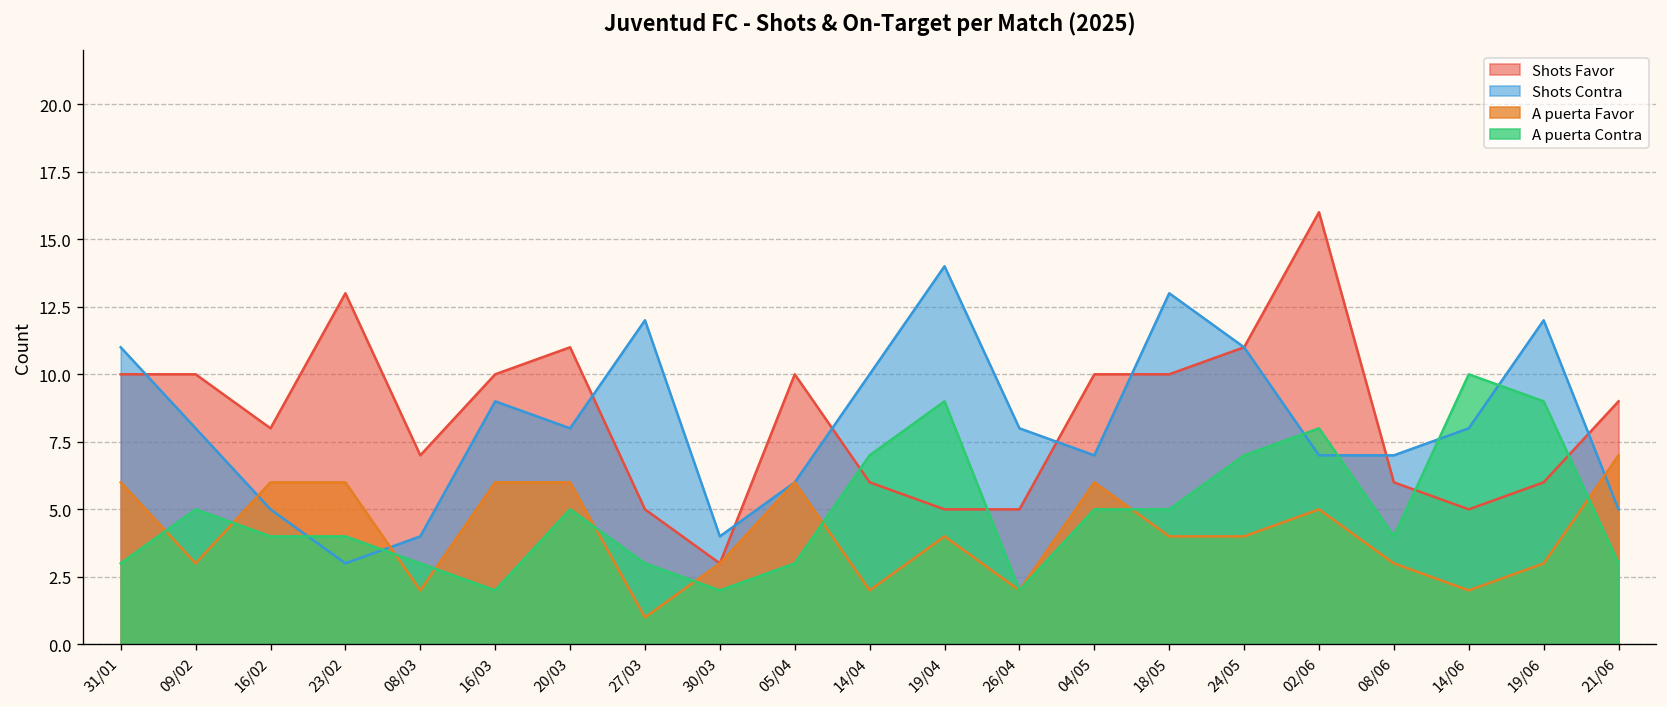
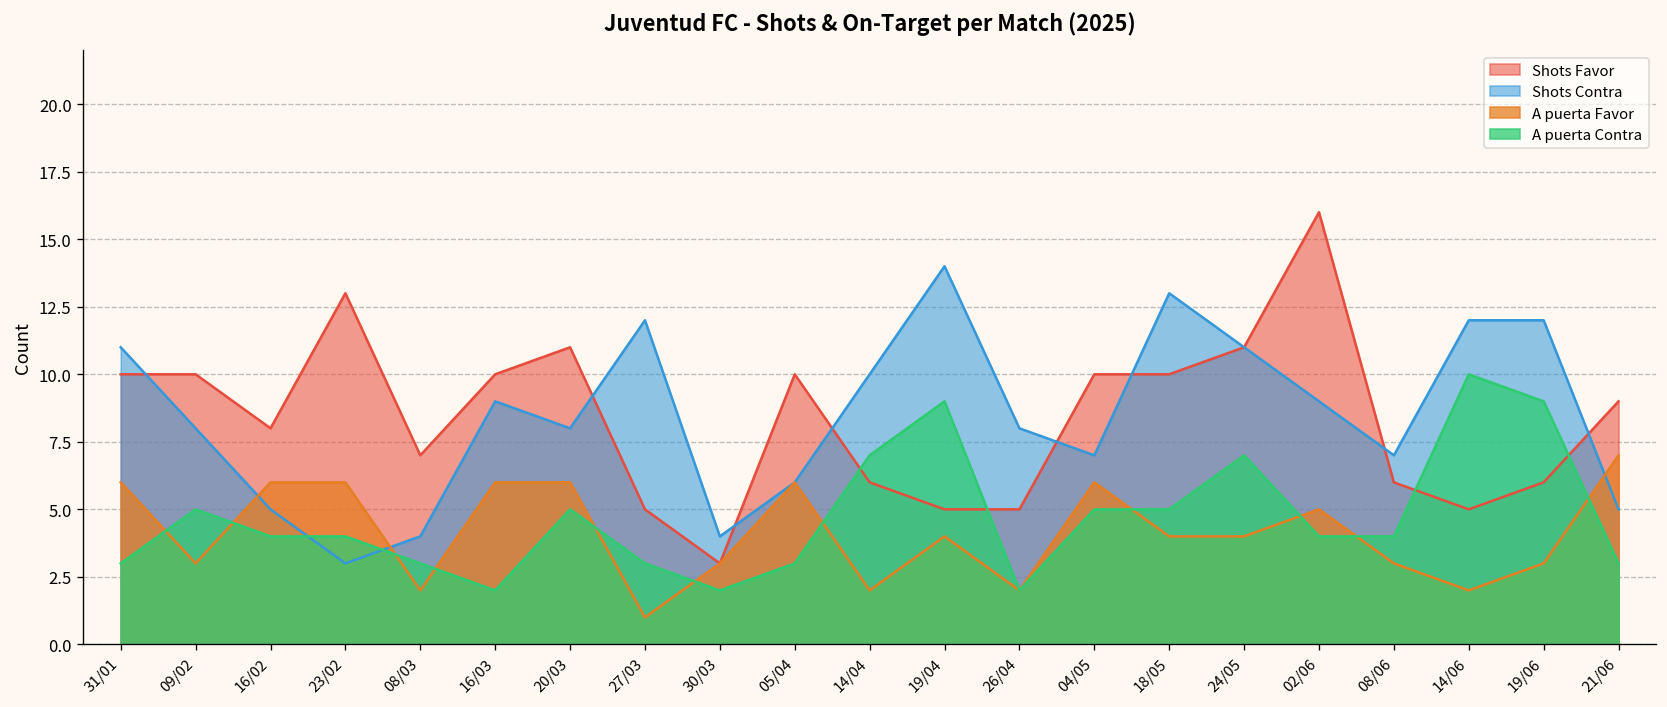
Shots Contra, 02/06: 7 -> 9
A puerta Contra, 02/06: 8 -> 4
Shots Contra, 14/06: 8 -> 12
